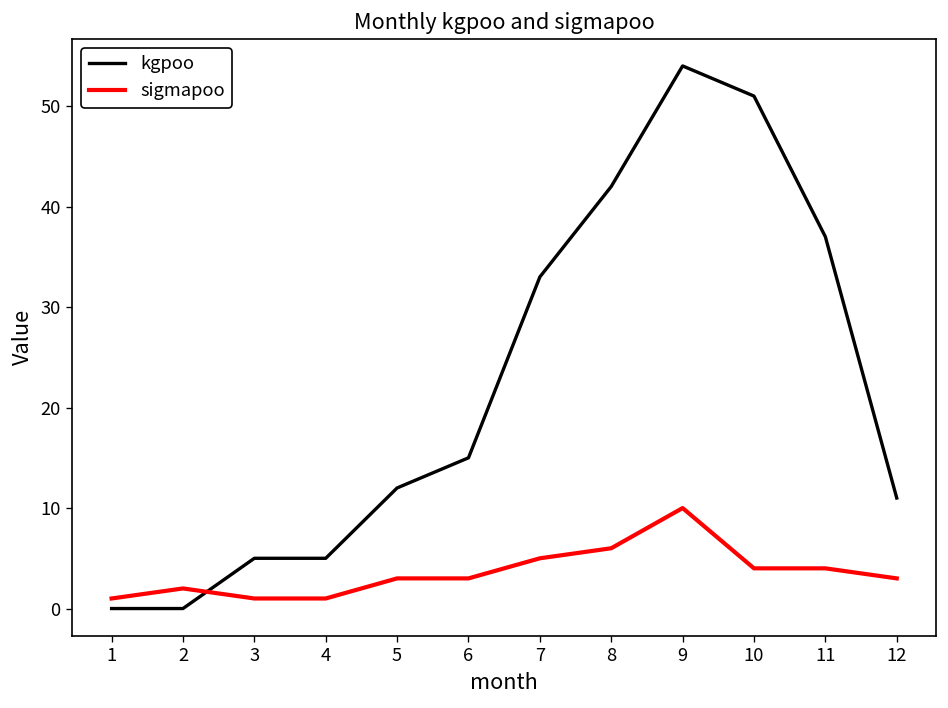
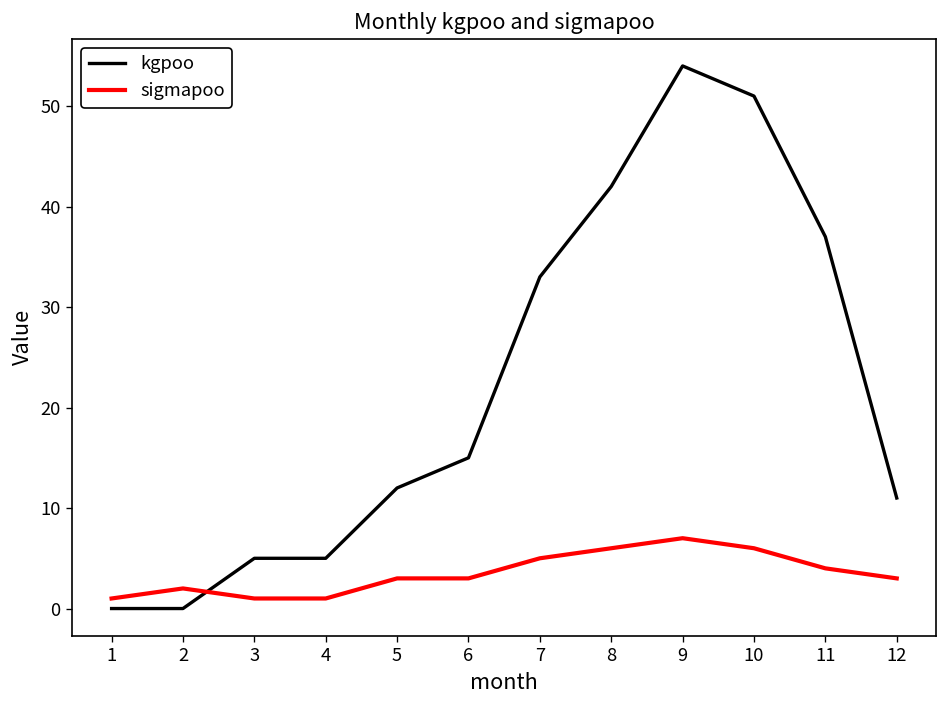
sigmapoo, 9: 10 -> 7
sigmapoo, 10: 4 -> 6
